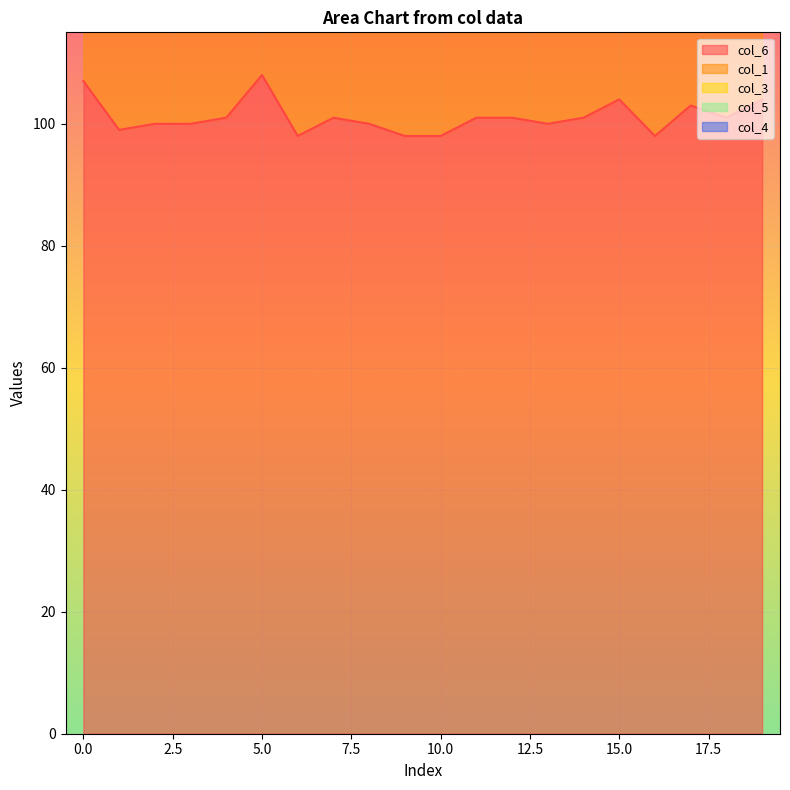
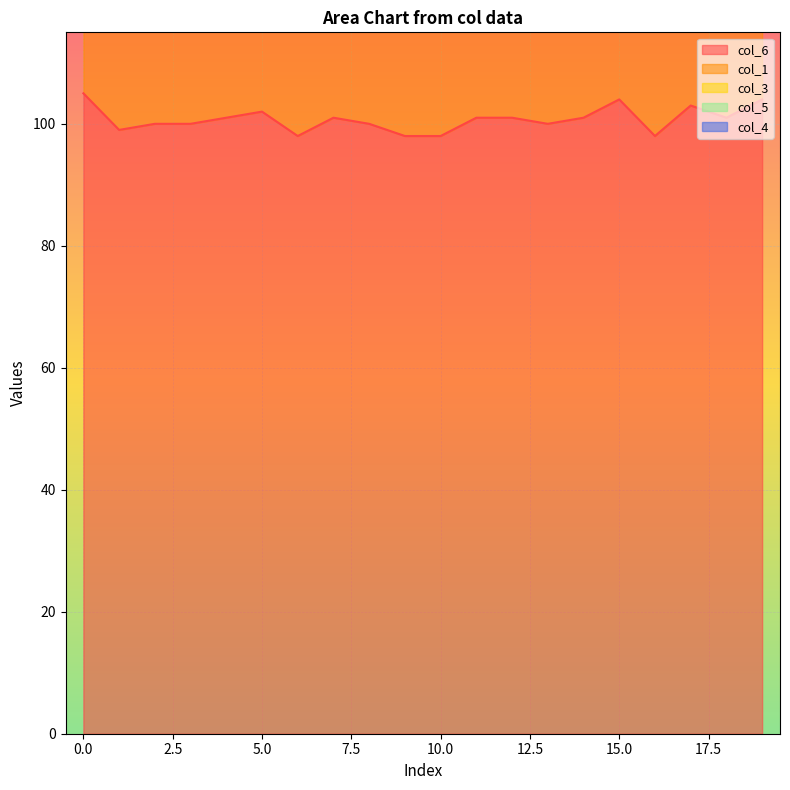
col_6, 0.0: 107 -> 105
col_6, 5.0: 108 -> 102
